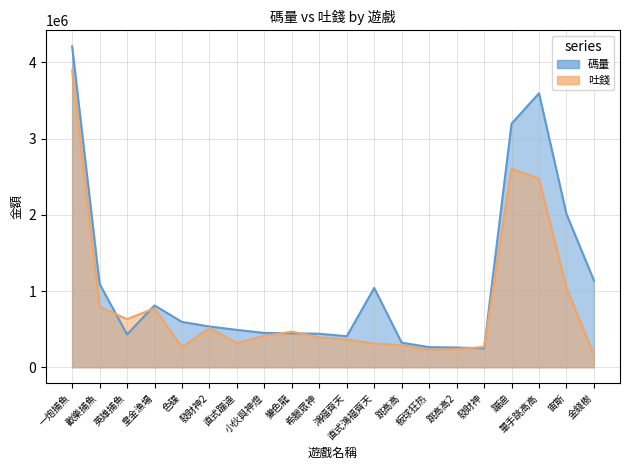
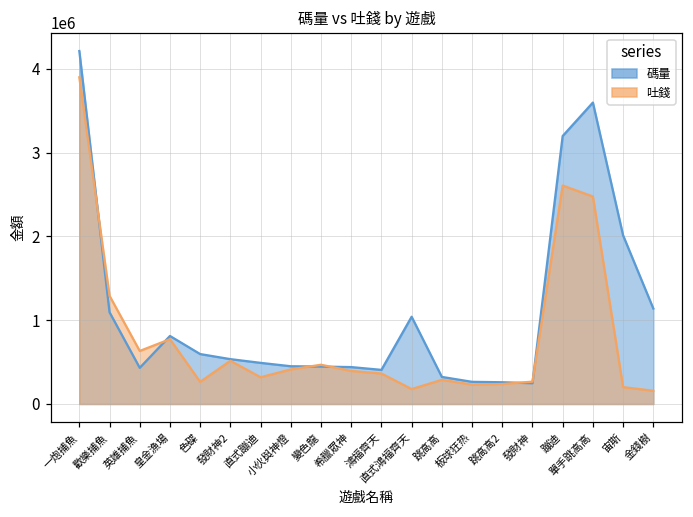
吐錢, 歡樂捕魚: 800000 -> 1300000
吐錢, 直式鴻福齊天: 300000 -> 200000
吐錢, 宙斯: 1000000 -> 200000
